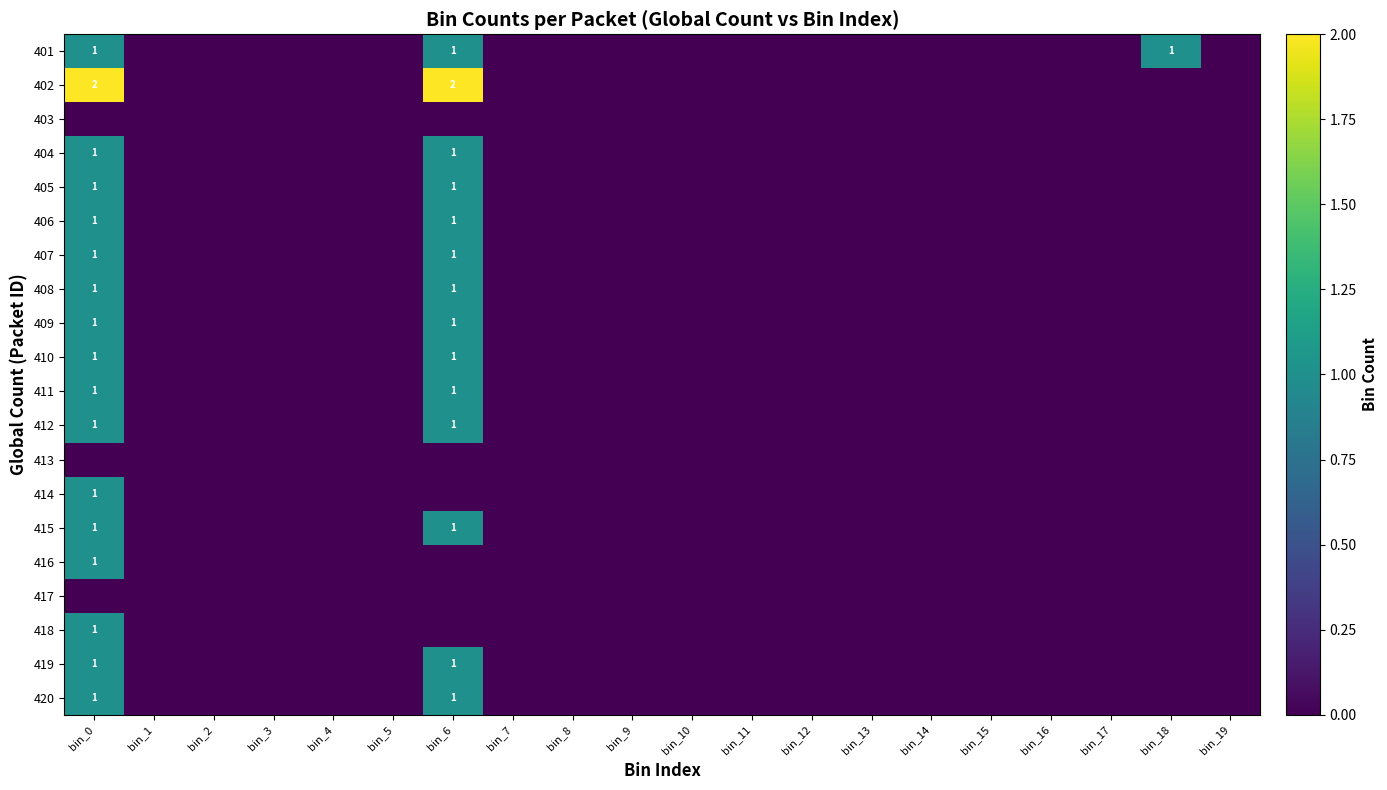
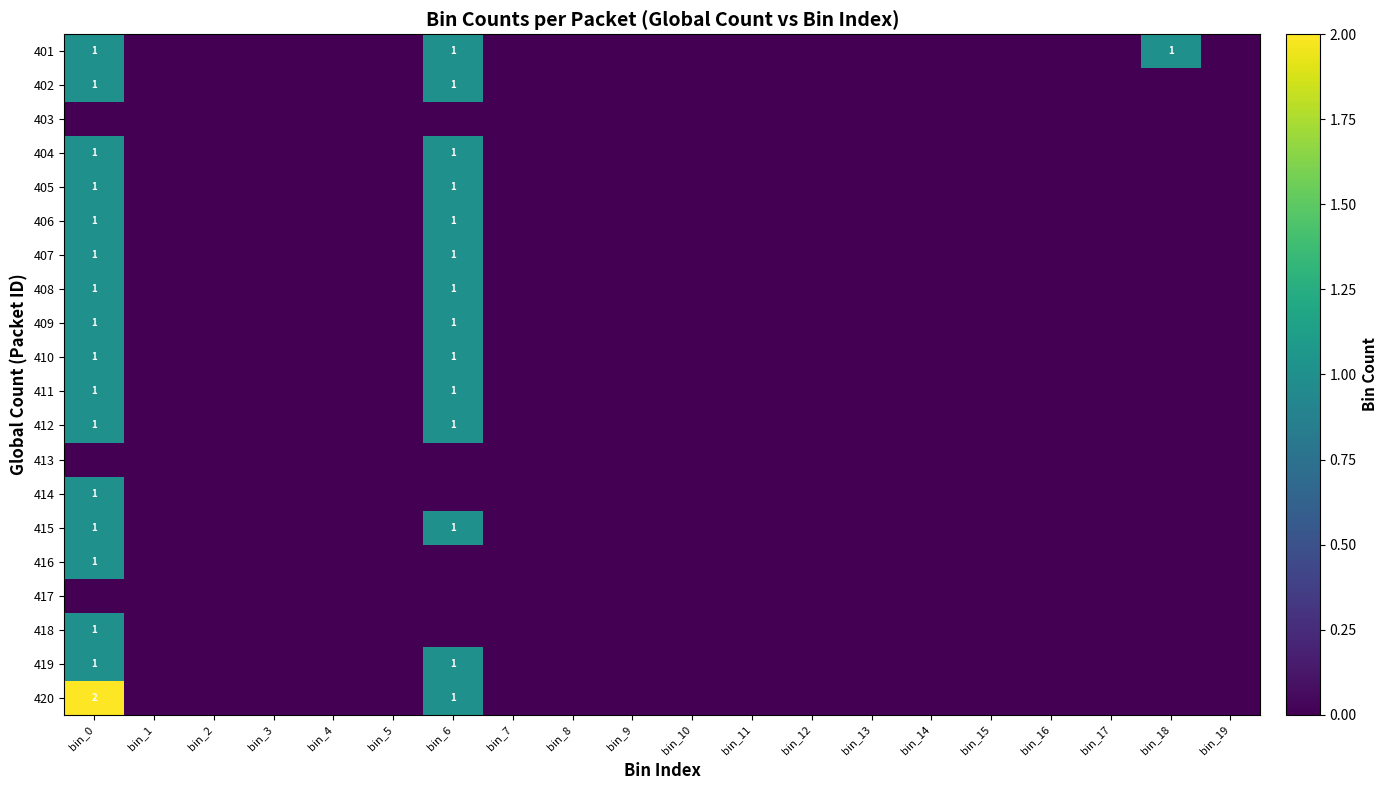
402, bin_0: 2 -> 1
402, bin_6: 2 -> 1
420, bin_0: 1 -> 2
